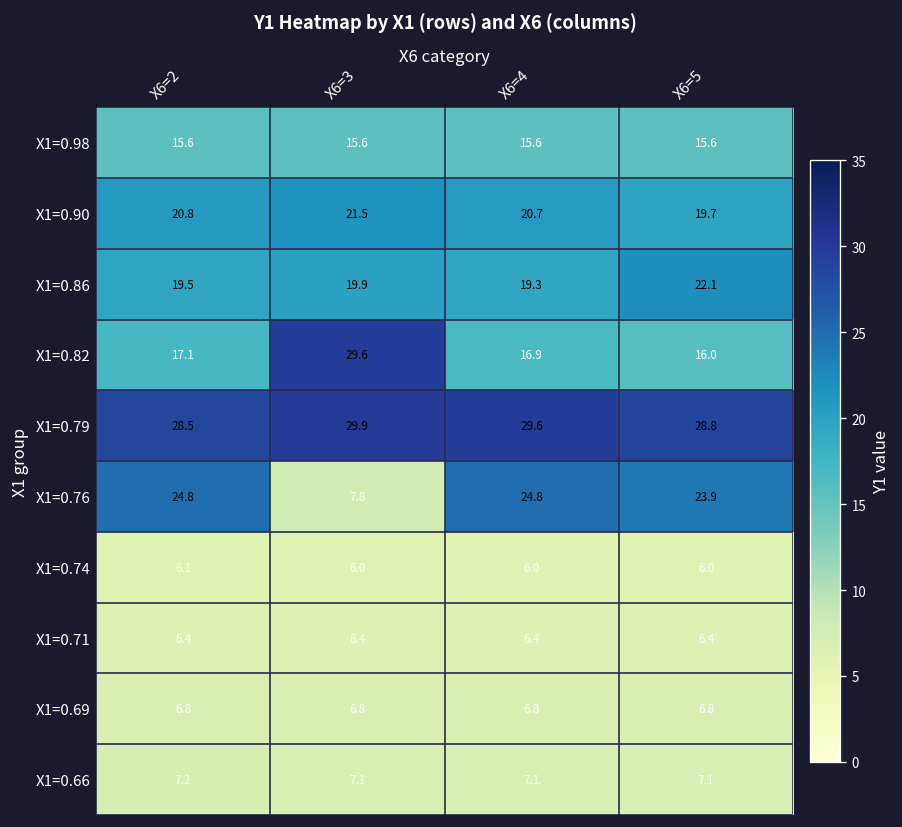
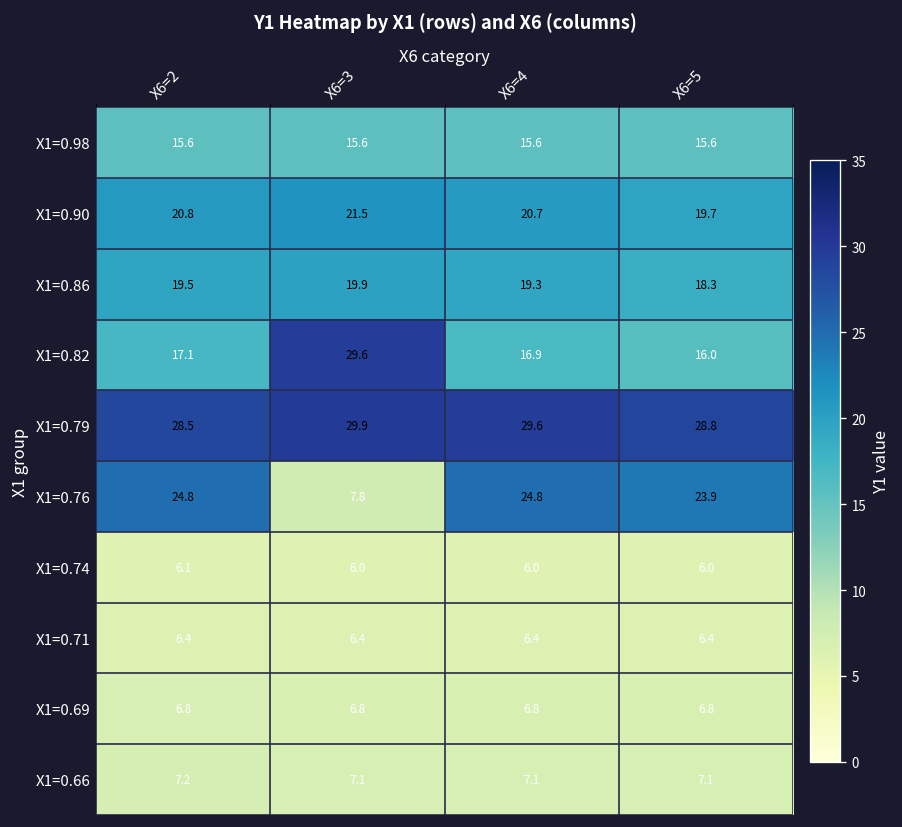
X1=0.86, X6=5: 22.1 -> 18.3
